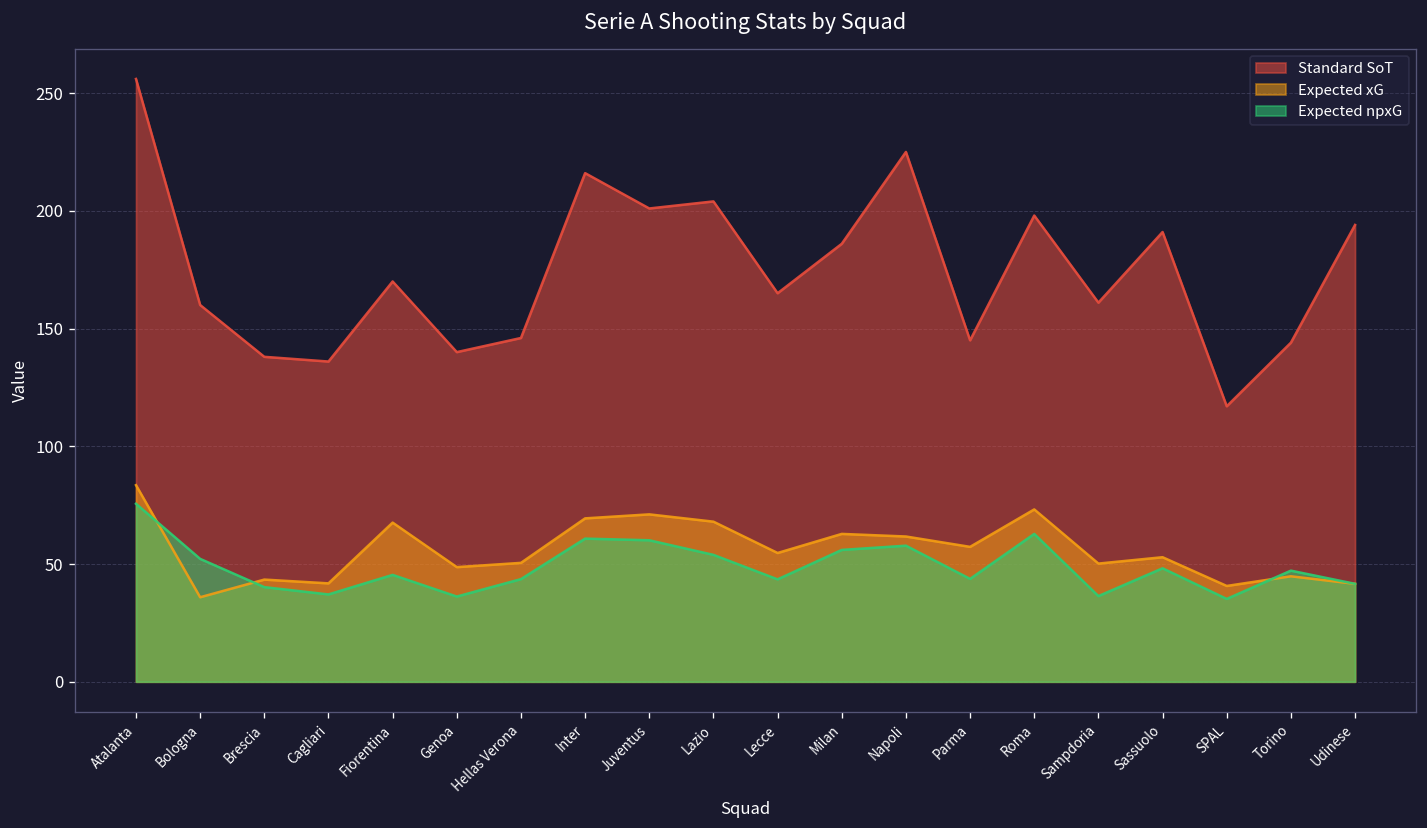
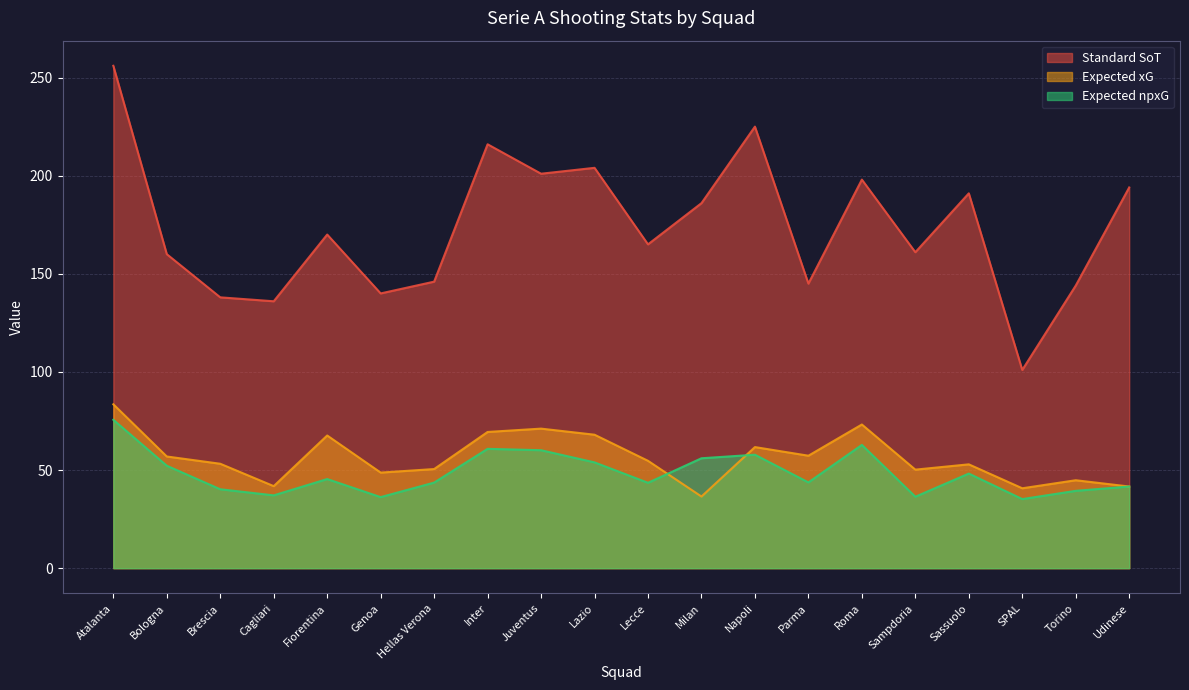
Expected xG, Bologna: 36 -> 57
Expected xG, Brescia: 43 -> 53
Expected xG, Milan: 63 -> 37
Standard SoT, SPAL: 117 -> 101
Expected npxG, Torino: 47 -> 39
